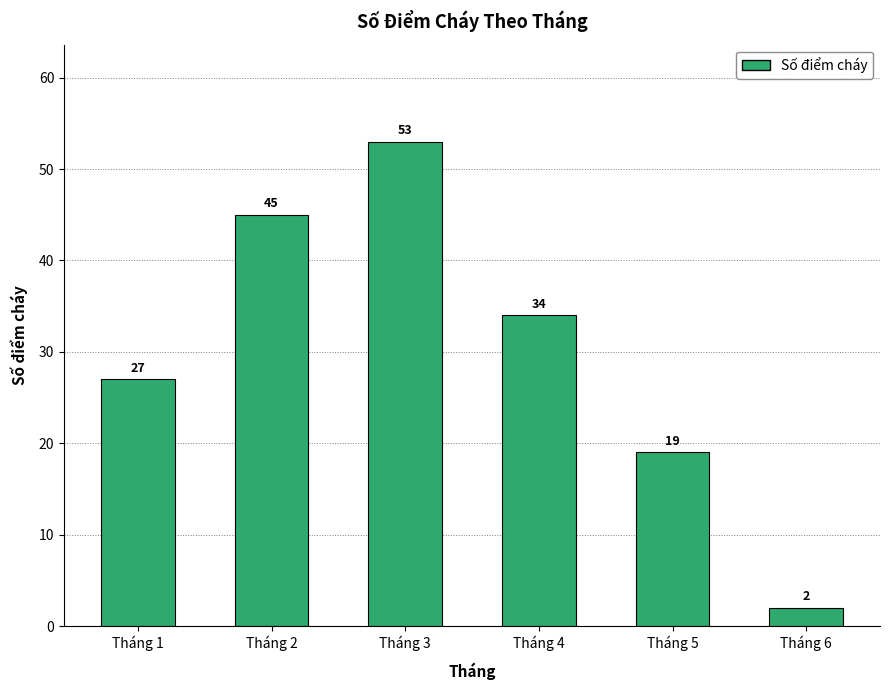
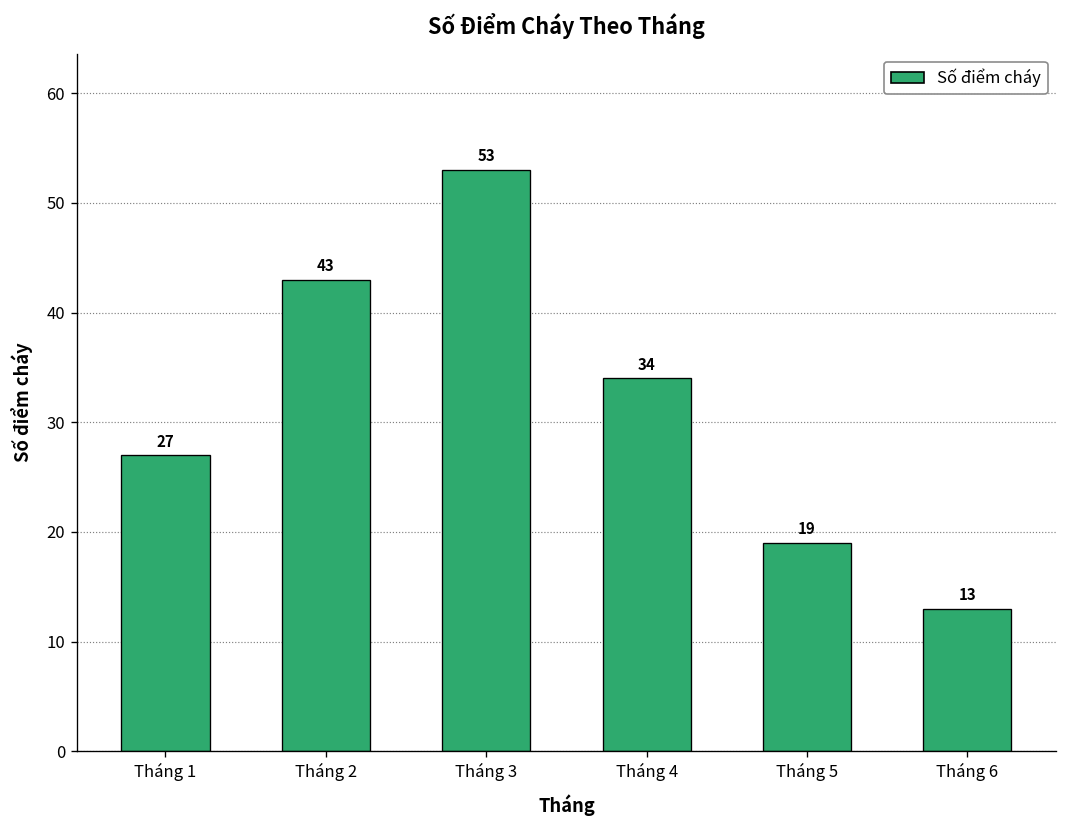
Tháng 2: 45 -> 43
Tháng 6: 2 -> 13
